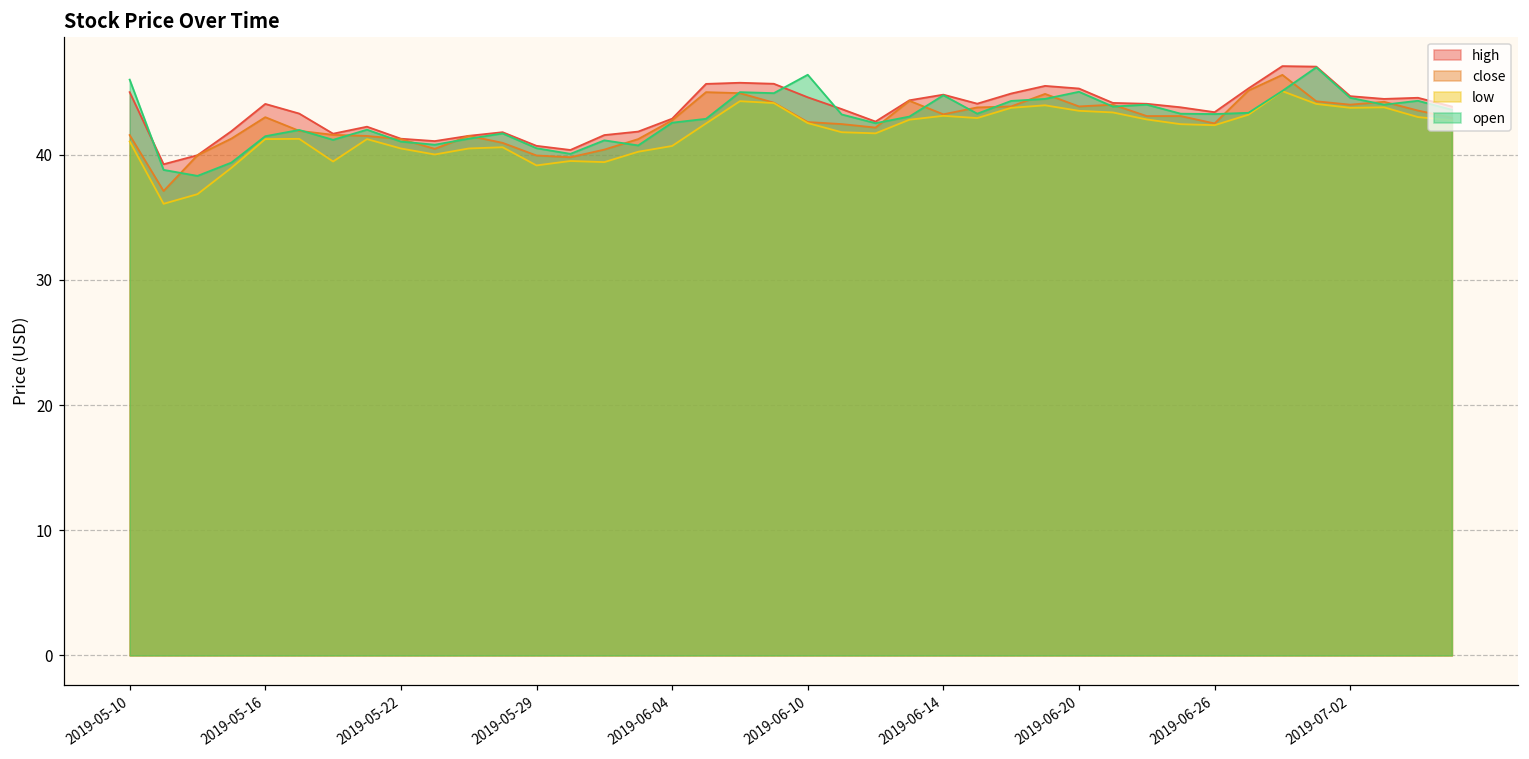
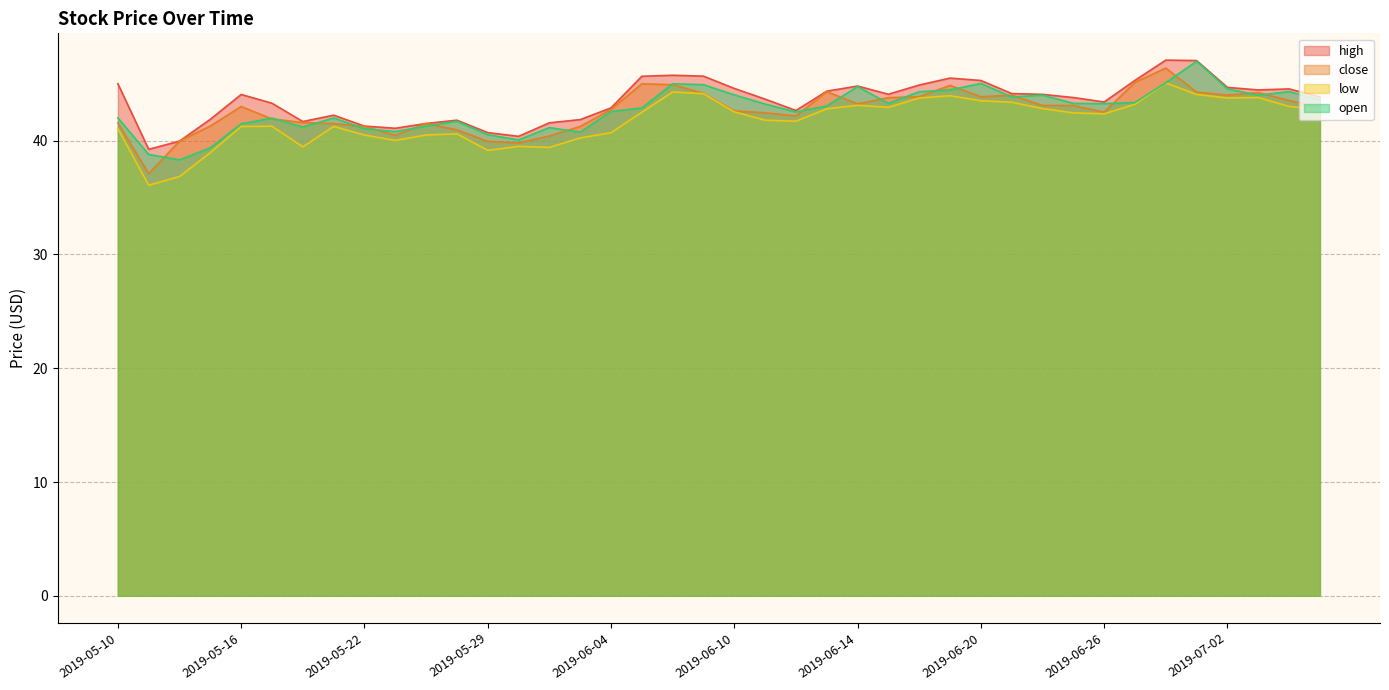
open, 2019-05-10: 46 -> 42
open, 2019-06-10: 46.4 -> 44.0
